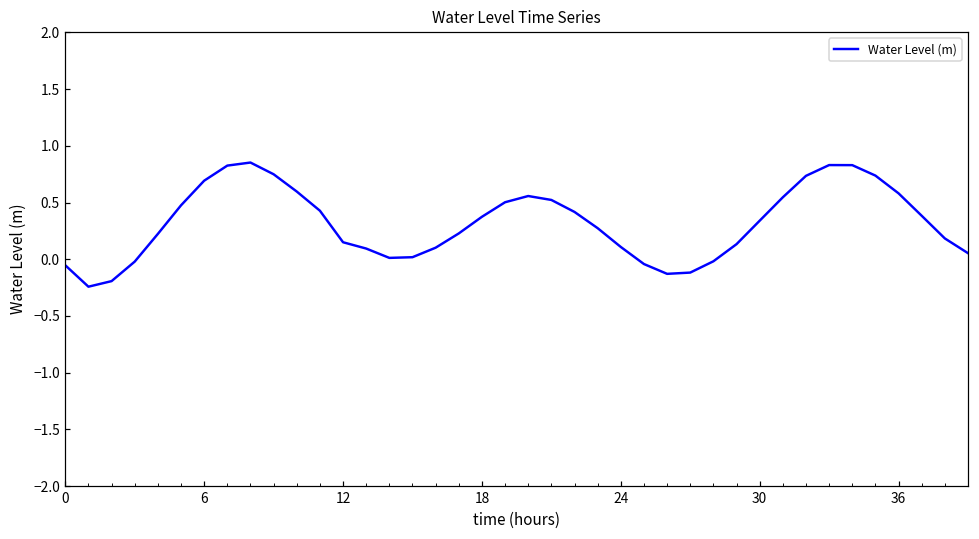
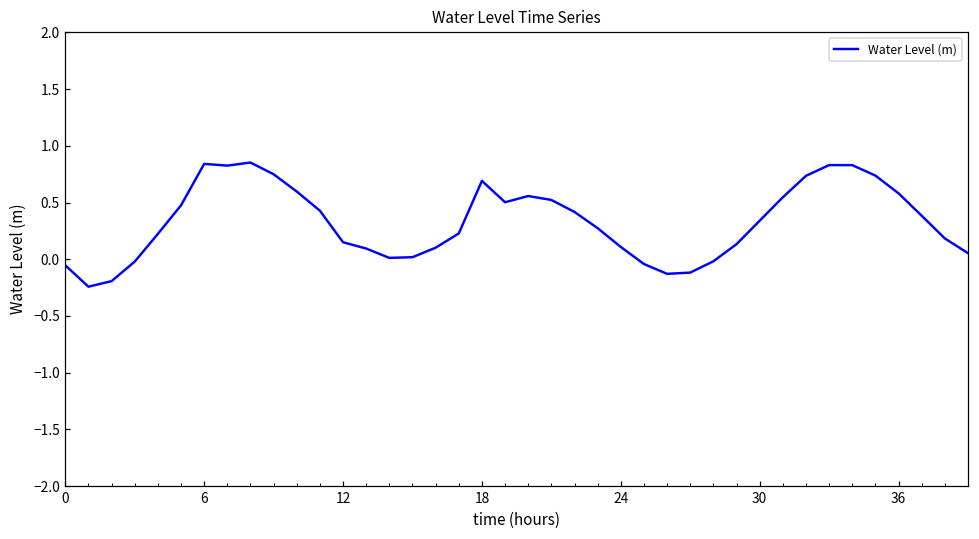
6: 0.69 -> 0.84
18: 0.37 -> 0.69
